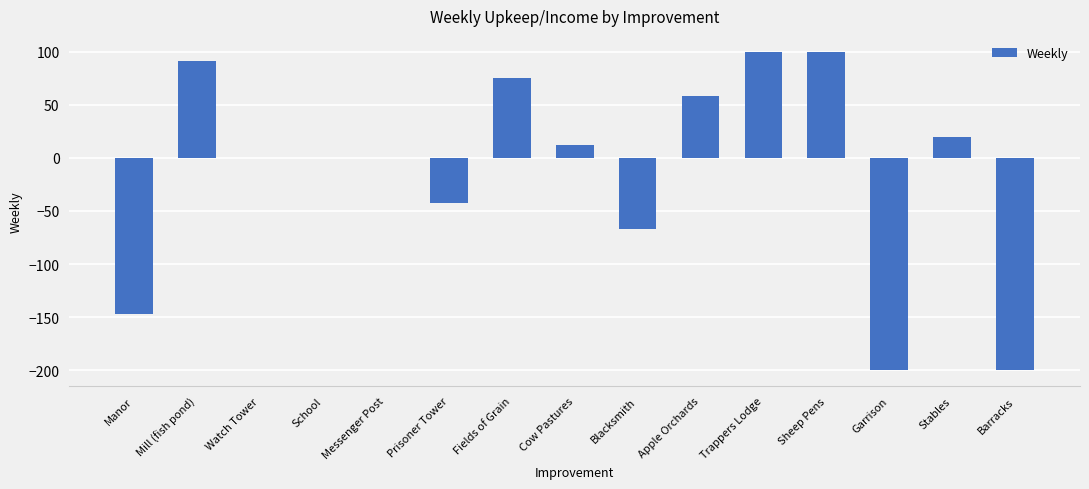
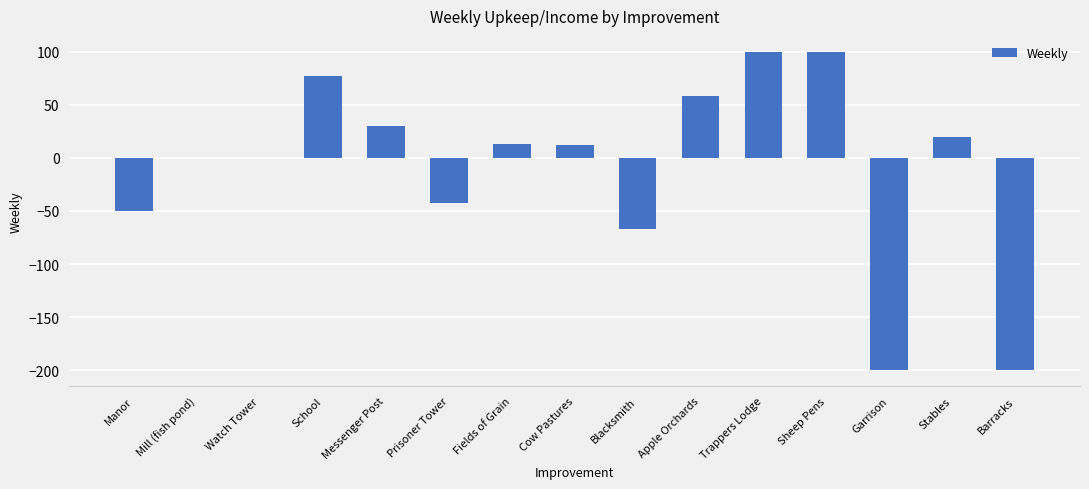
Manor: -147 -> -50
Mill (fish pond): 91 -> 0
School: 0 -> 77
Messenger Post: 0 -> 30
Fields of Grain: 75 -> 13
